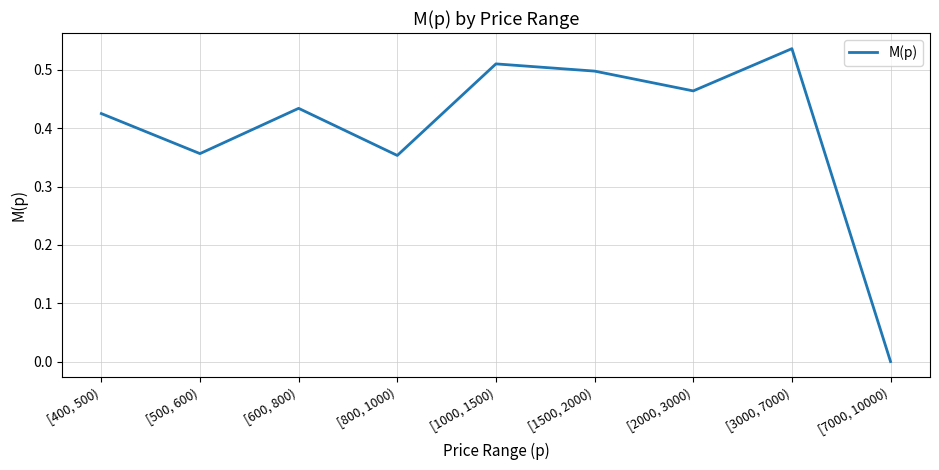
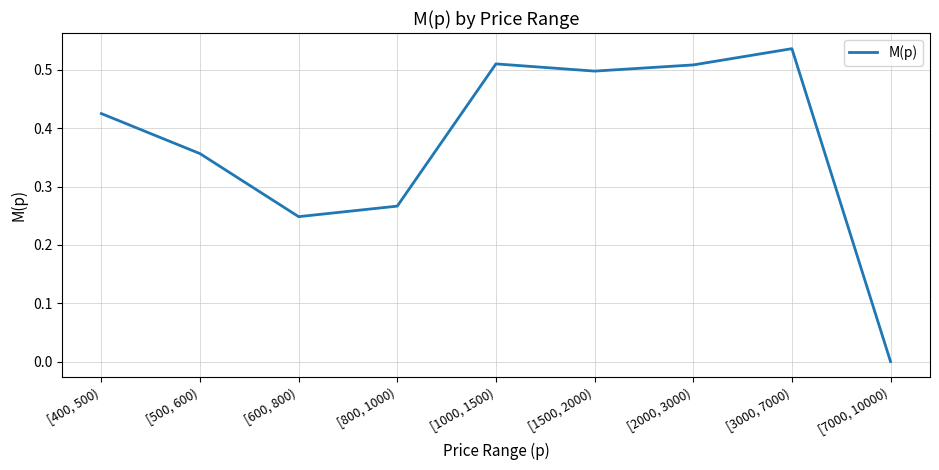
[600, 800): 0.43 -> 0.25
[800, 1000): 0.35 -> 0.27
[2000, 3000): 0.46 -> 0.51
